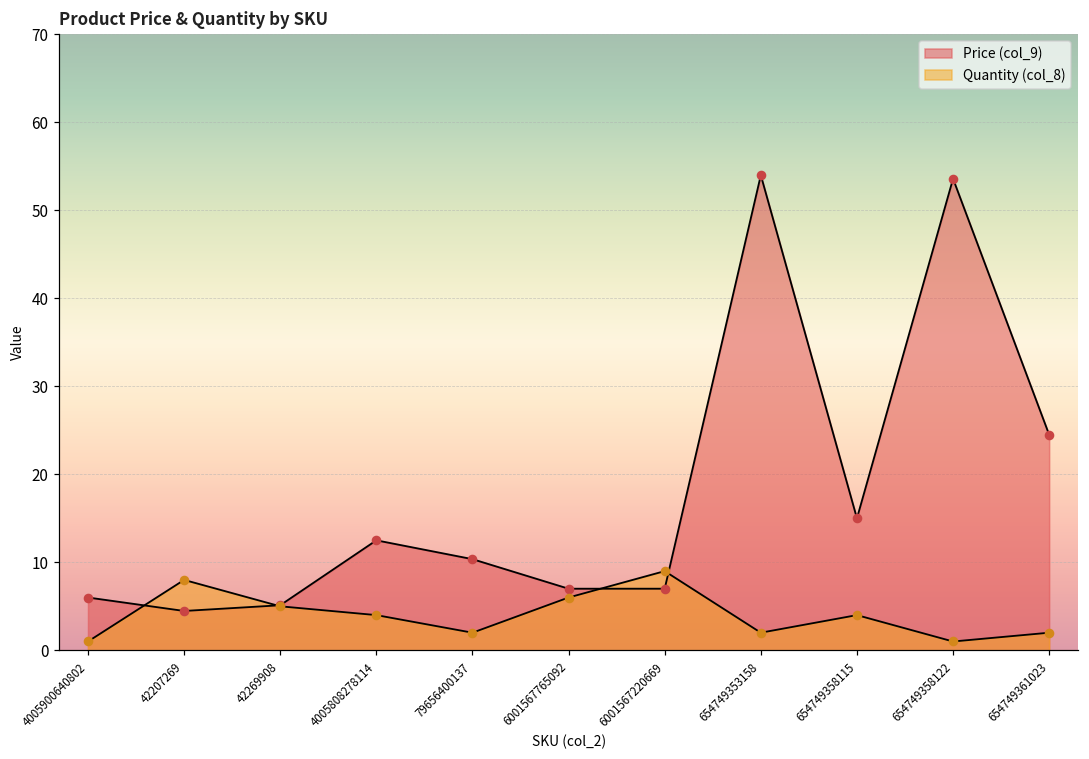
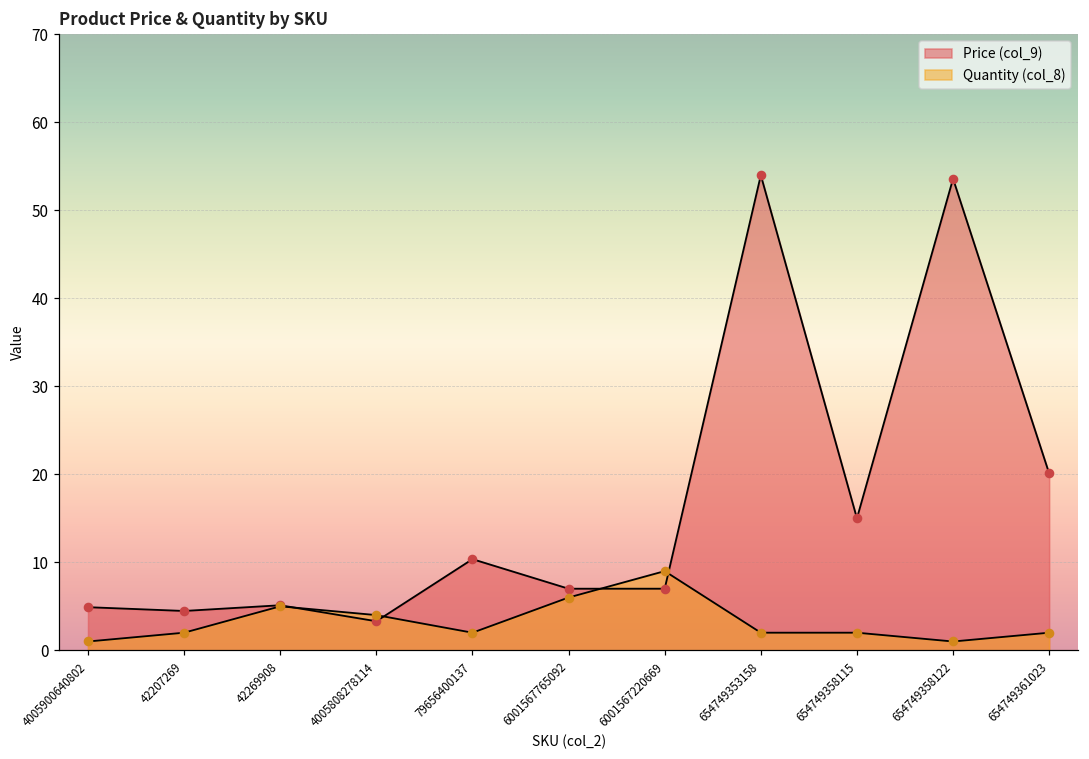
Price (col_9), 4005900640802: 6 -> 5
Quantity (col_8), 42207269: 8 -> 2
Price (col_9), 4005808278114: 13 -> 3
Quantity (col_8), 654749358115: 4 -> 2
Price (col_9), 654749361023: 25 -> 20
